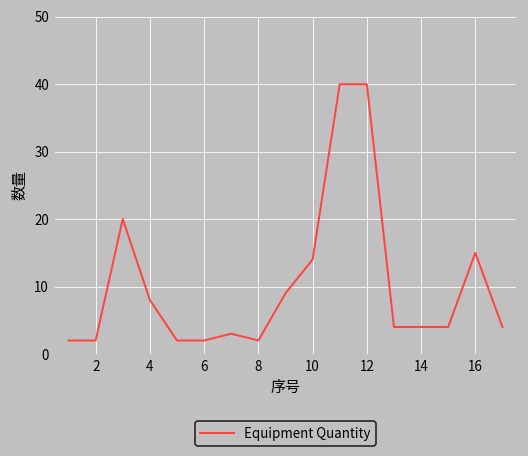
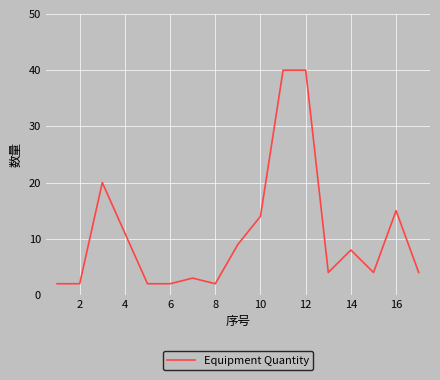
4: 8 -> 11
14: 4 -> 8
